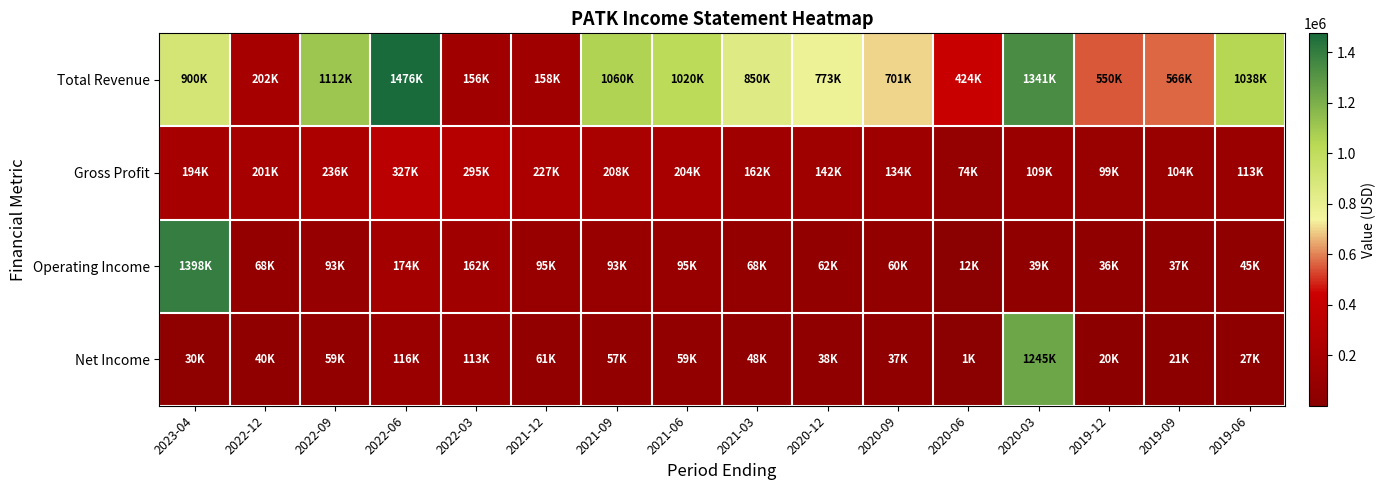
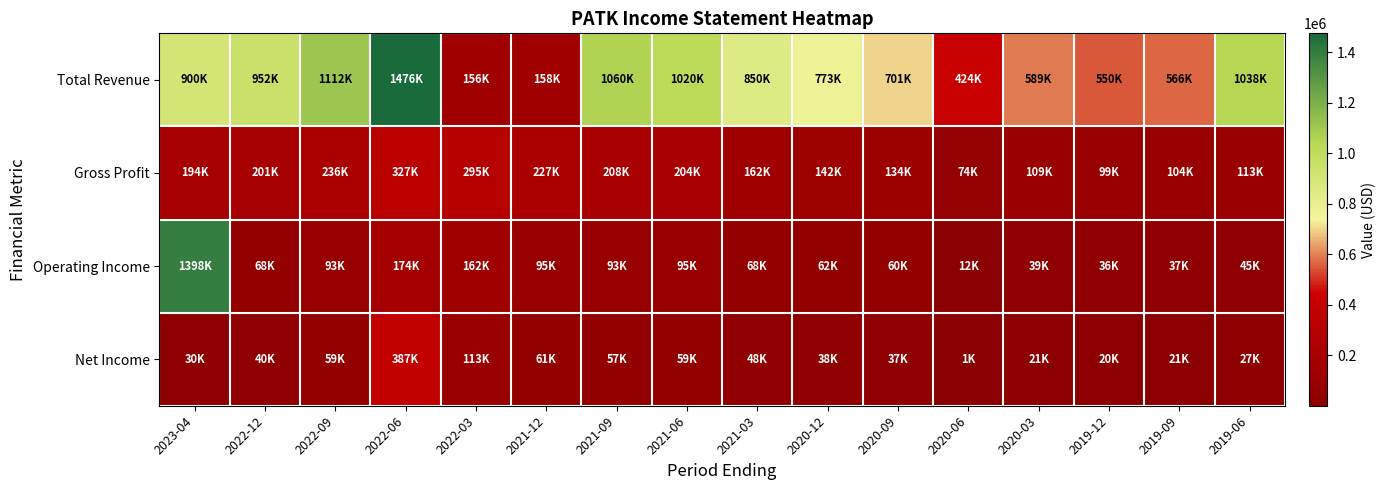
Total Revenue, 2022-12: 202K -> 952K
Total Revenue, 2020-03: 1341K -> 589K
Net Income, 2022-06: 116K -> 387K
Net Income, 2020-03: 1245K -> 21K
